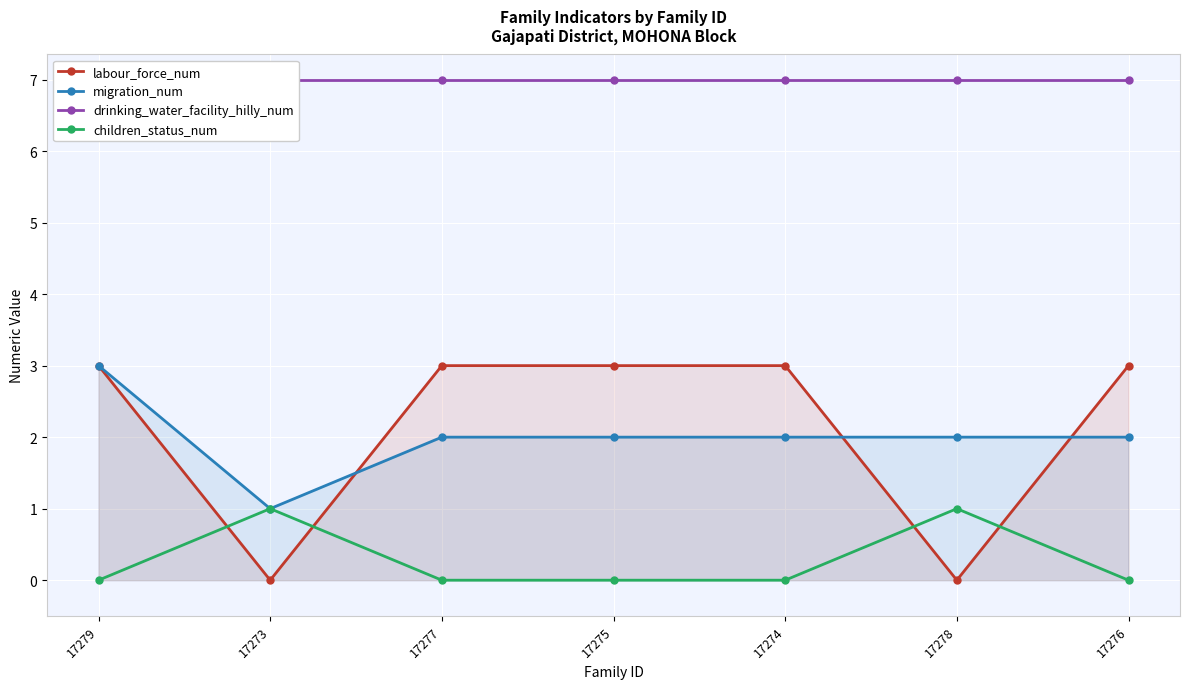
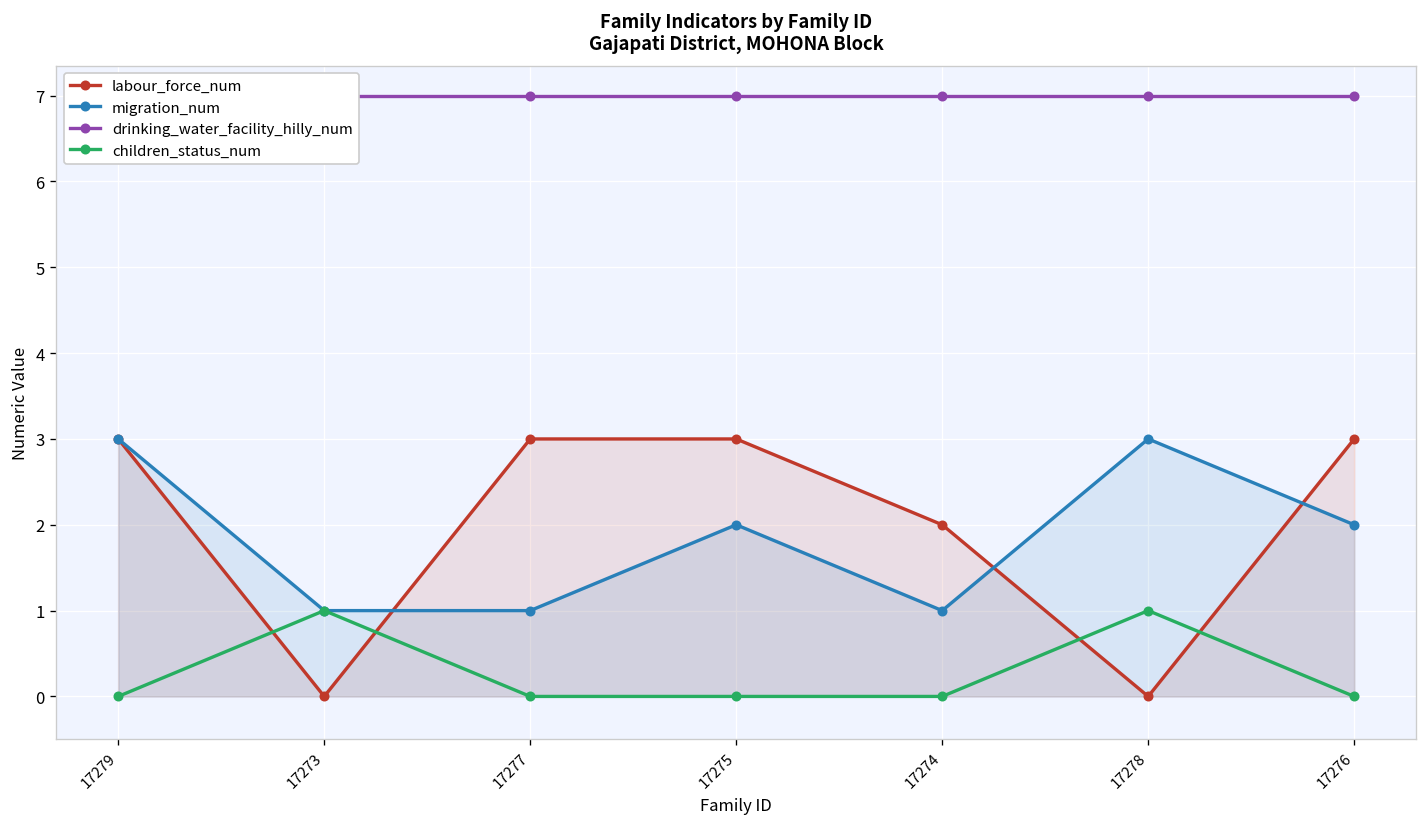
migration_num, 17277: 2 -> 1
labour_force_num, 17274: 3 -> 2
migration_num, 17274: 2 -> 1
migration_num, 17278: 2 -> 3
